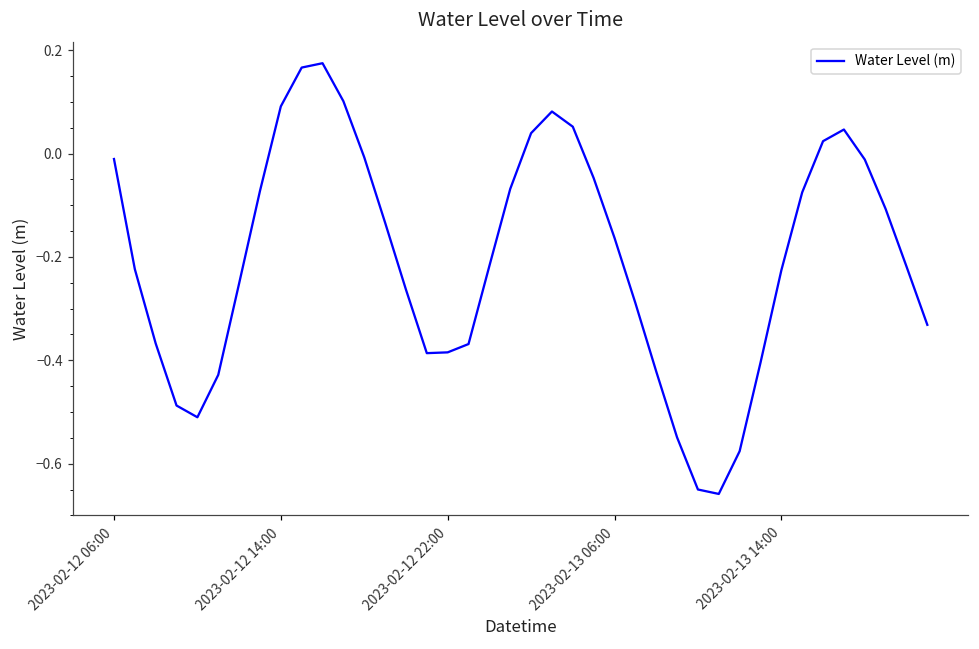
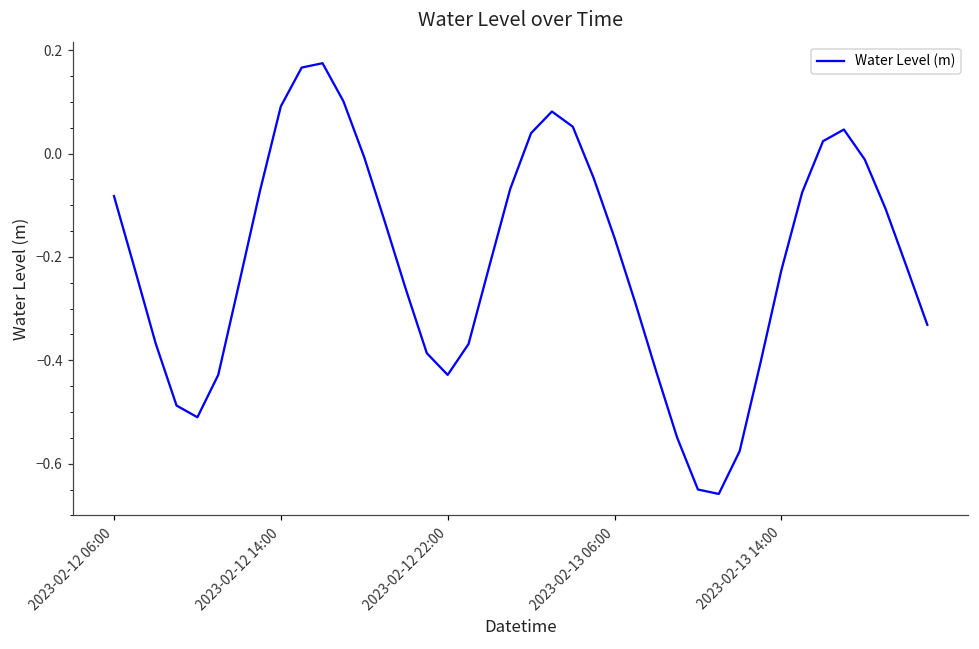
2023-02-12 06:00: -0.01 -> -0.08
2023-02-12 22:00: -0.38 -> -0.43
